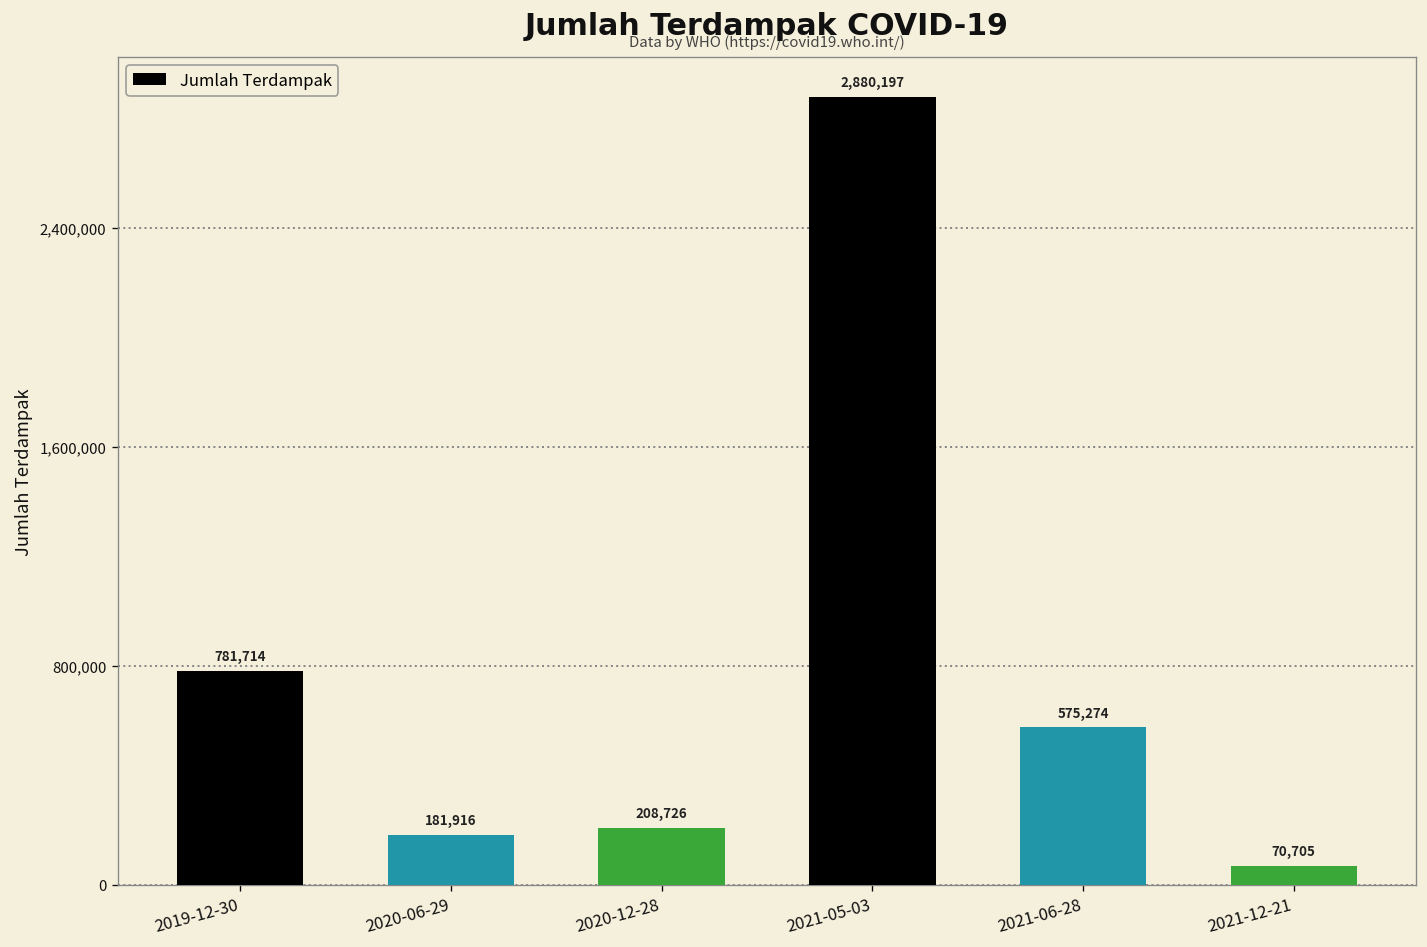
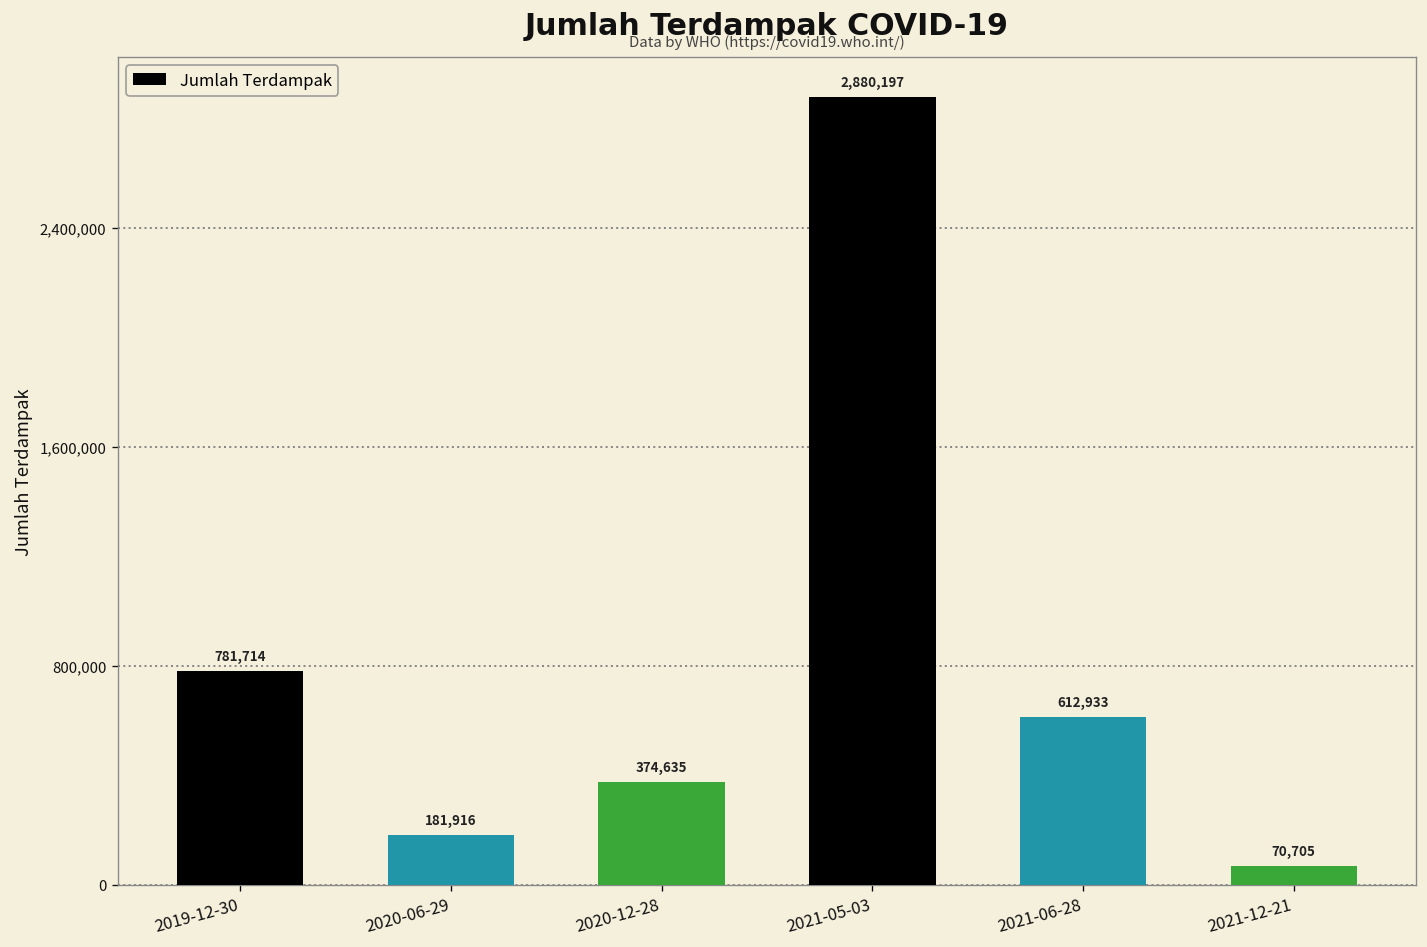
2020-12-28: 208,726 -> 374,635
2021-06-28: 575,274 -> 612,933
